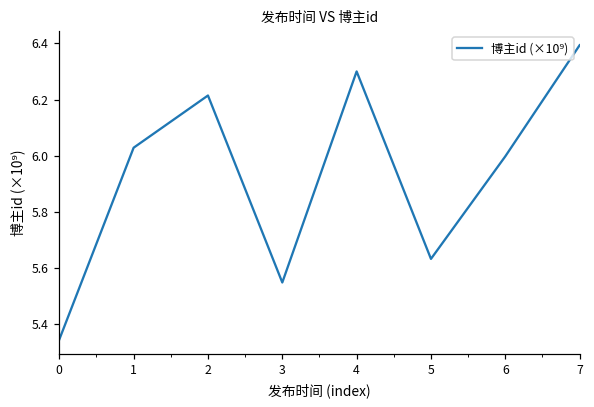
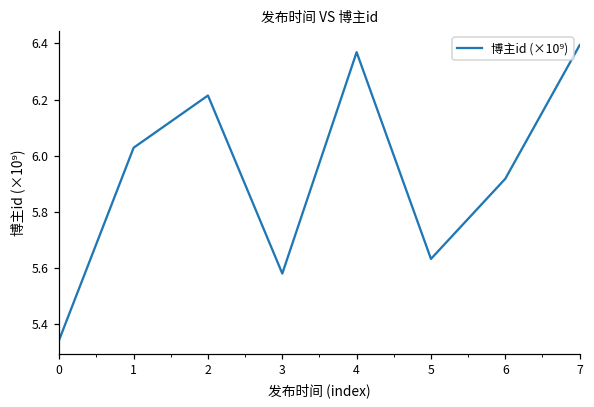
3: 5.55 -> 5.58
4: 6.30 -> 6.37
6: 6.00 -> 5.92
